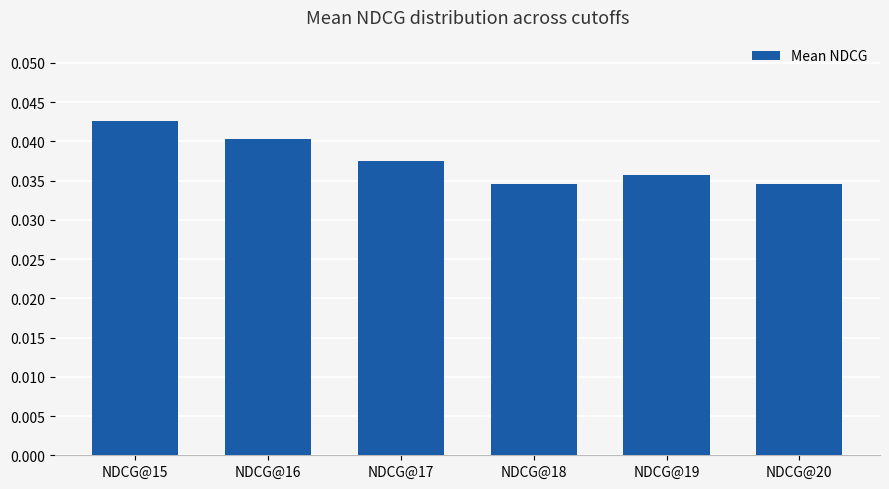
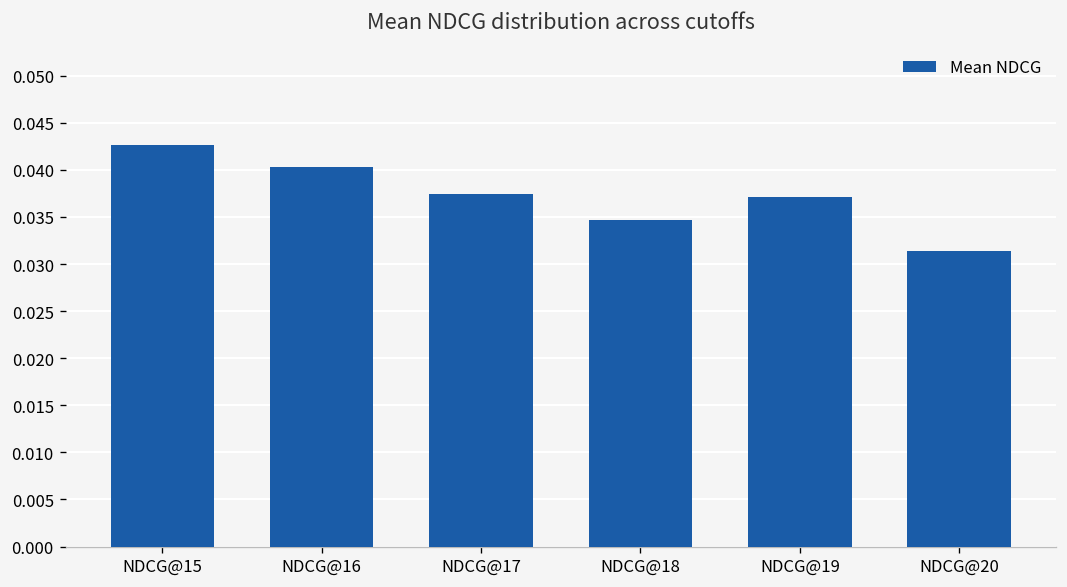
NDCG@19: 0.036 -> 0.037
NDCG@20: 0.035 -> 0.031
